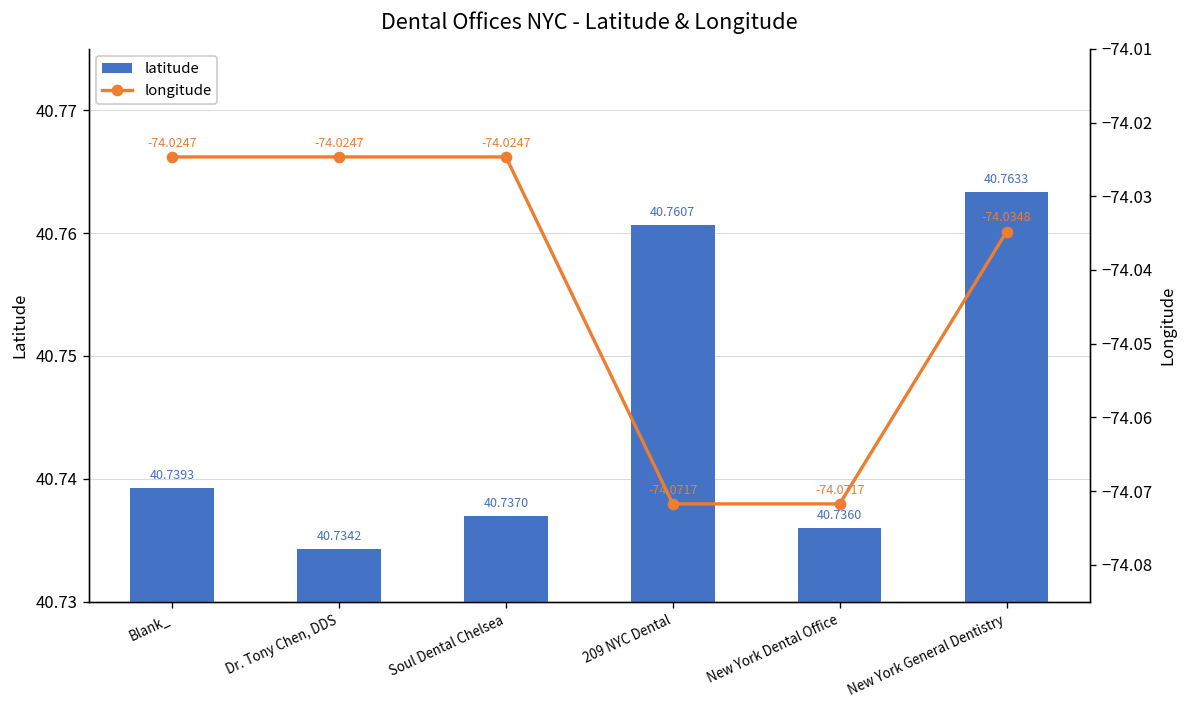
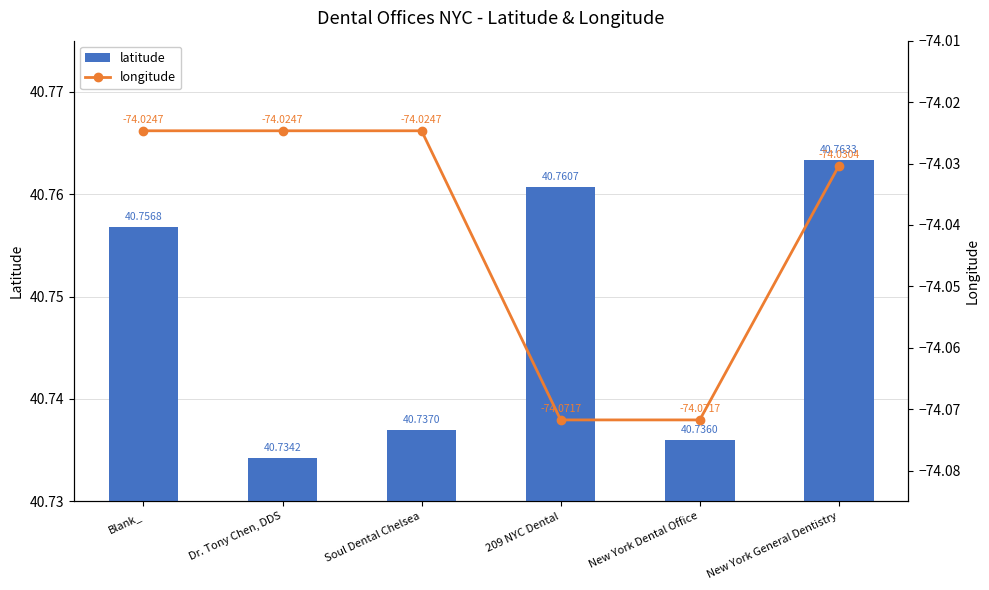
latitude, Blank_: 40.7393 -> 40.7568
longitude, New York General Dentistry: -74.0348 -> -74.0304
